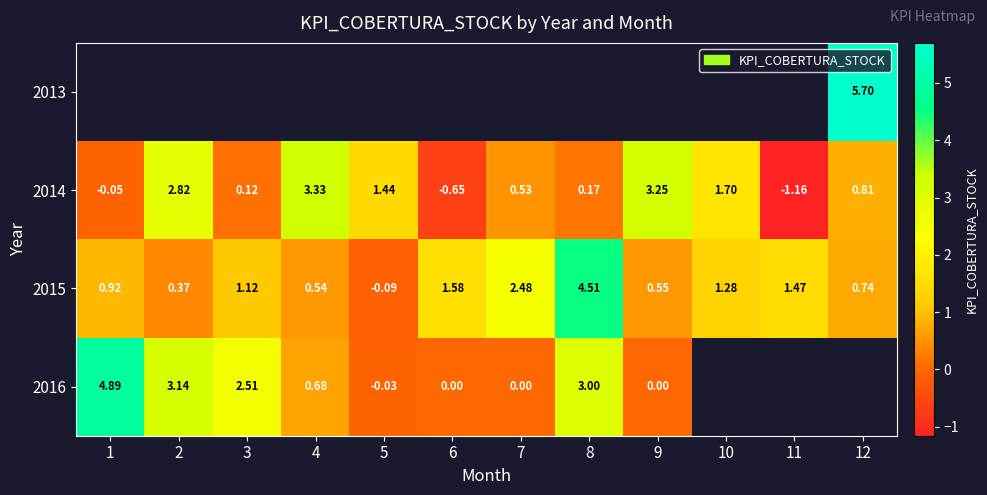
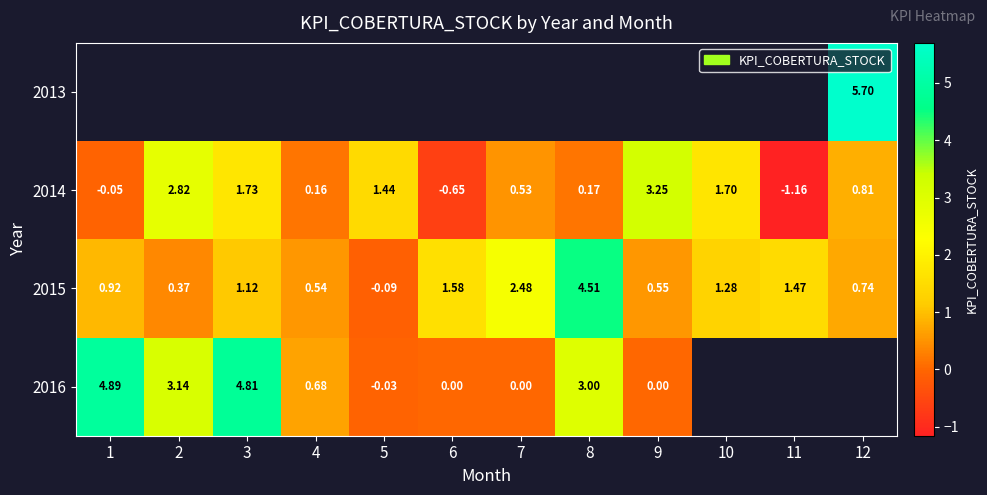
2014, 3: 0.12 -> 1.73
2014, 4: 3.33 -> 0.16
2016, 3: 2.51 -> 4.81
